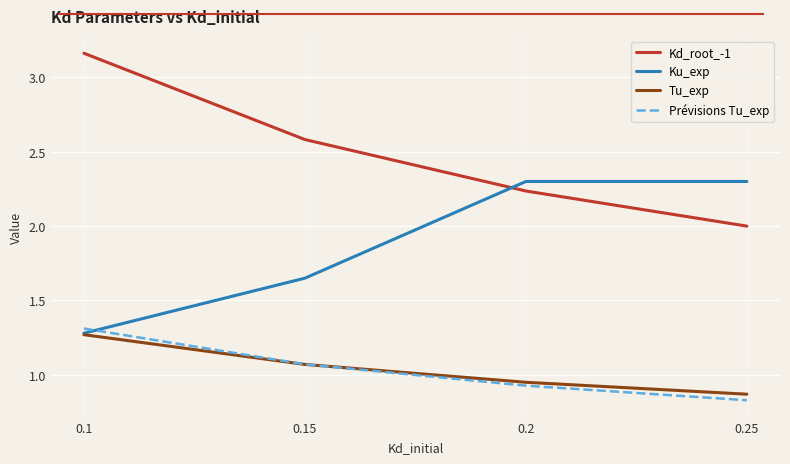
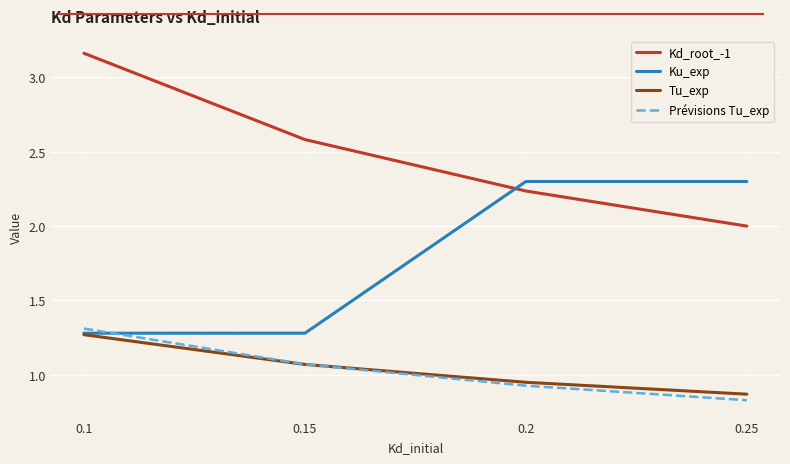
Ku_exp, 0.15: 1.65 -> 1.28
